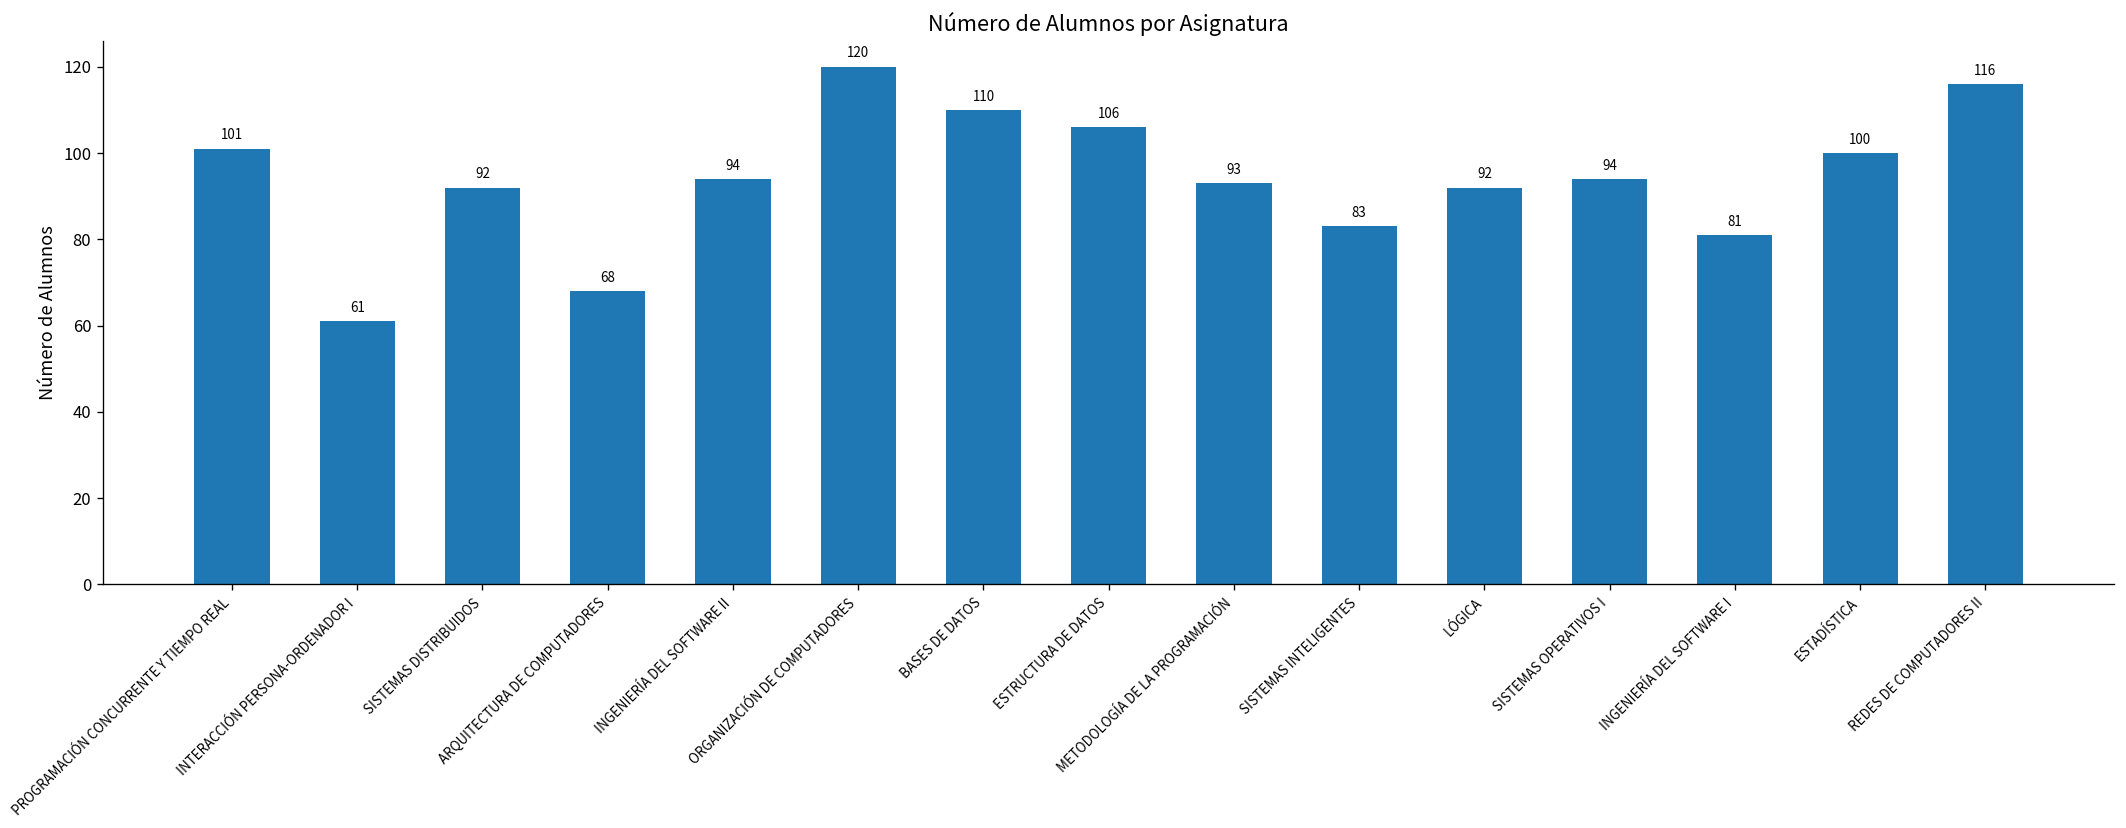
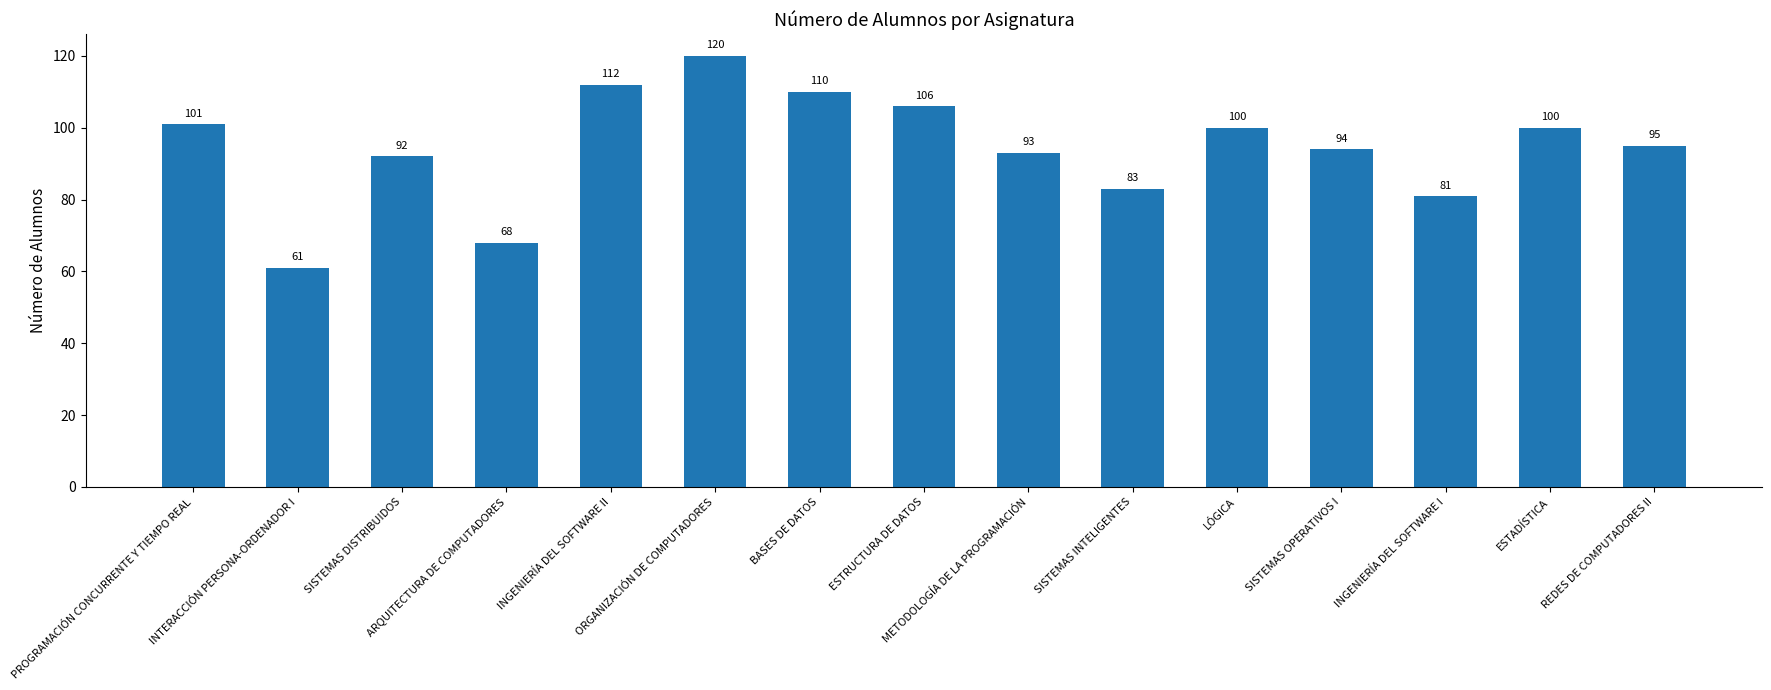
INGENIERÍA DEL SOFTWARE II: 94 -> 112
LÓGICA: 92 -> 100
REDES DE COMPUTADORES II: 116 -> 95
